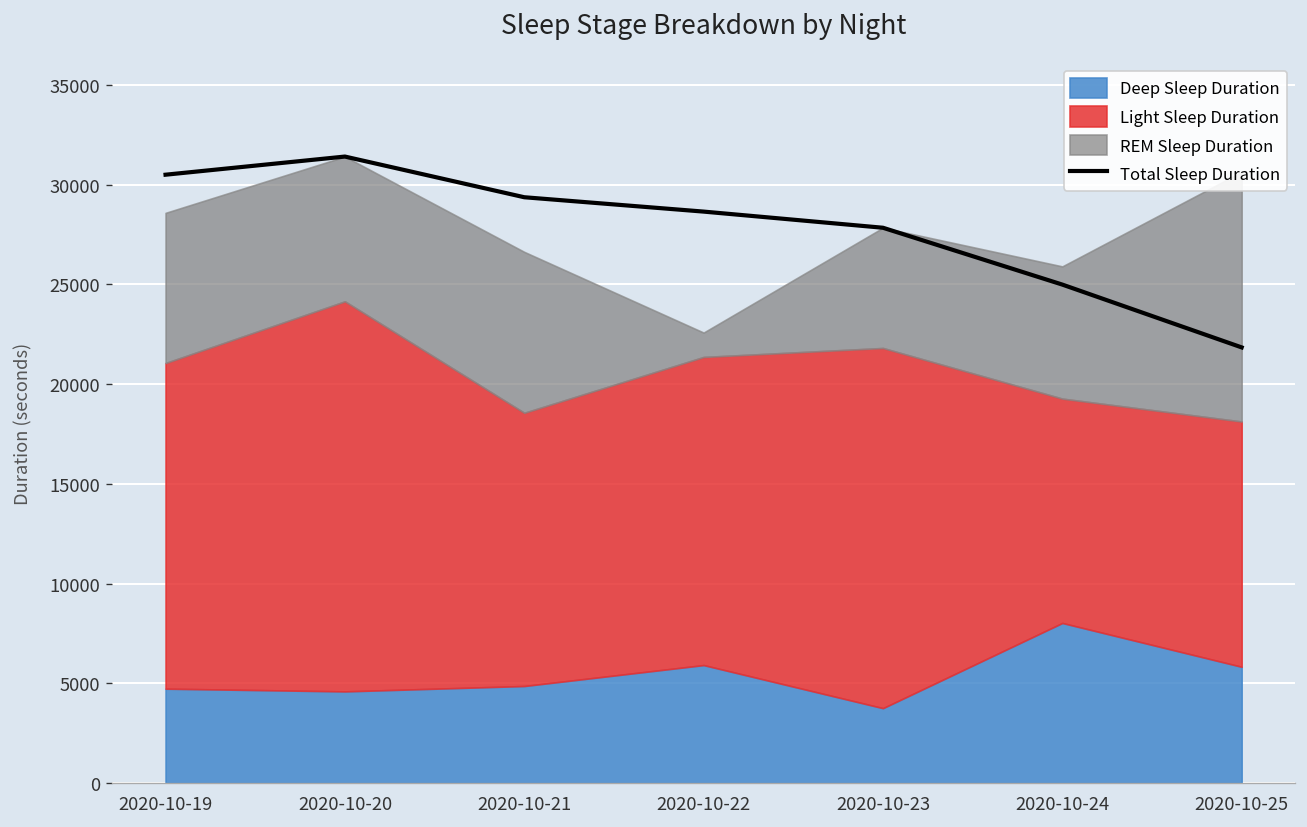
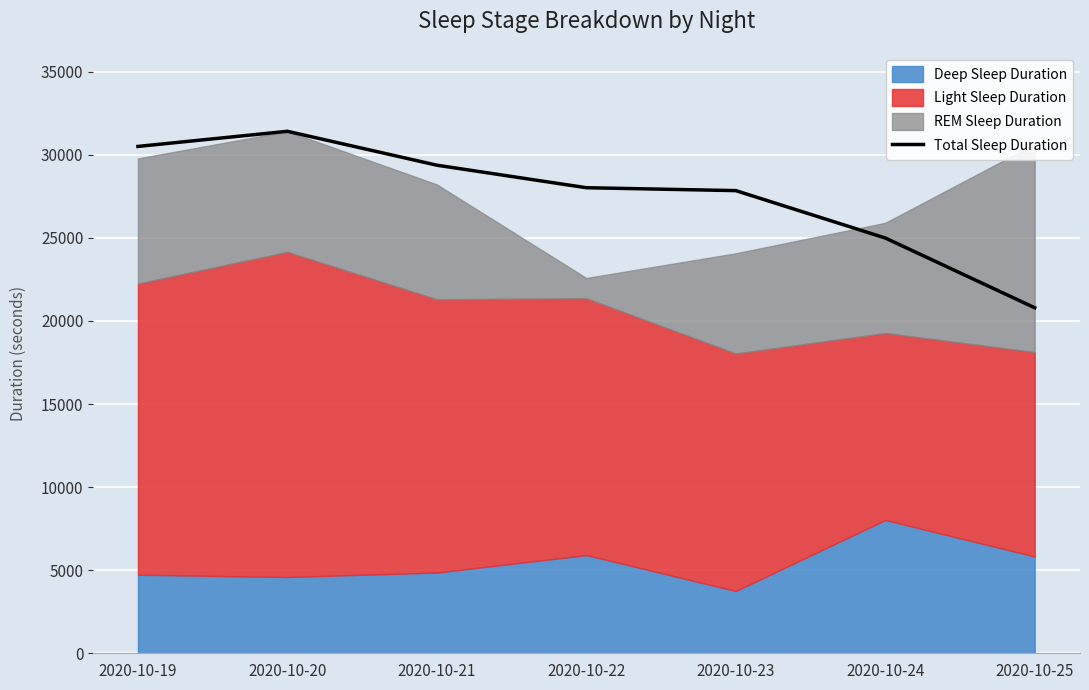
Light Sleep Duration, 2020-10-19: 16300 -> 17500
Light Sleep Duration, 2020-10-21: 13700 -> 16400
REM Sleep Duration, 2020-10-21: 8100 -> 6900
Total Sleep Duration, 2020-10-22: 28700 -> 28000
Light Sleep Duration, 2020-10-23: 18100 -> 14300
Total Sleep Duration, 2020-10-25: 21800 -> 20800
